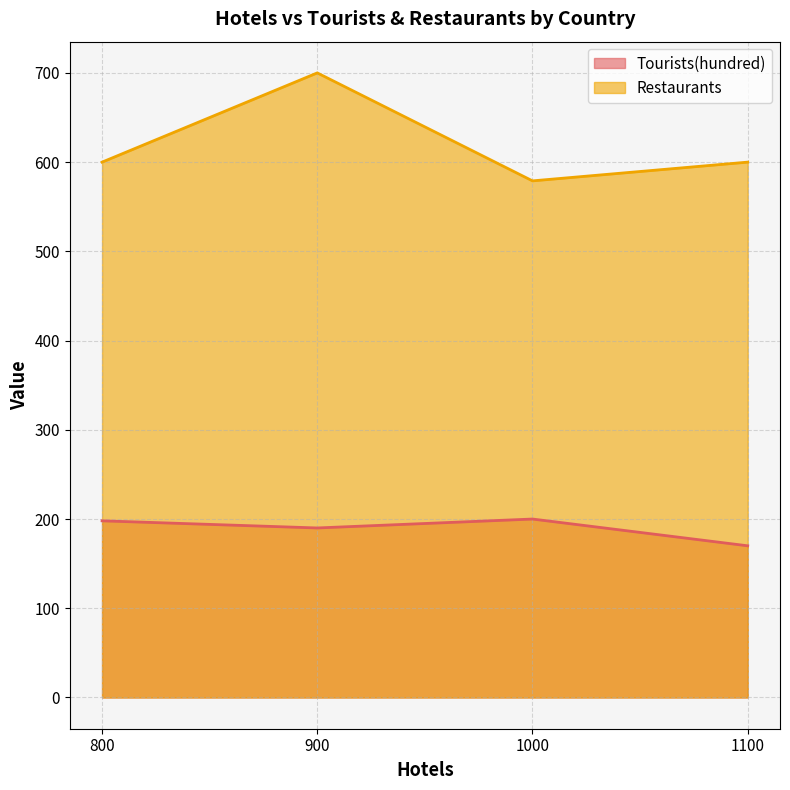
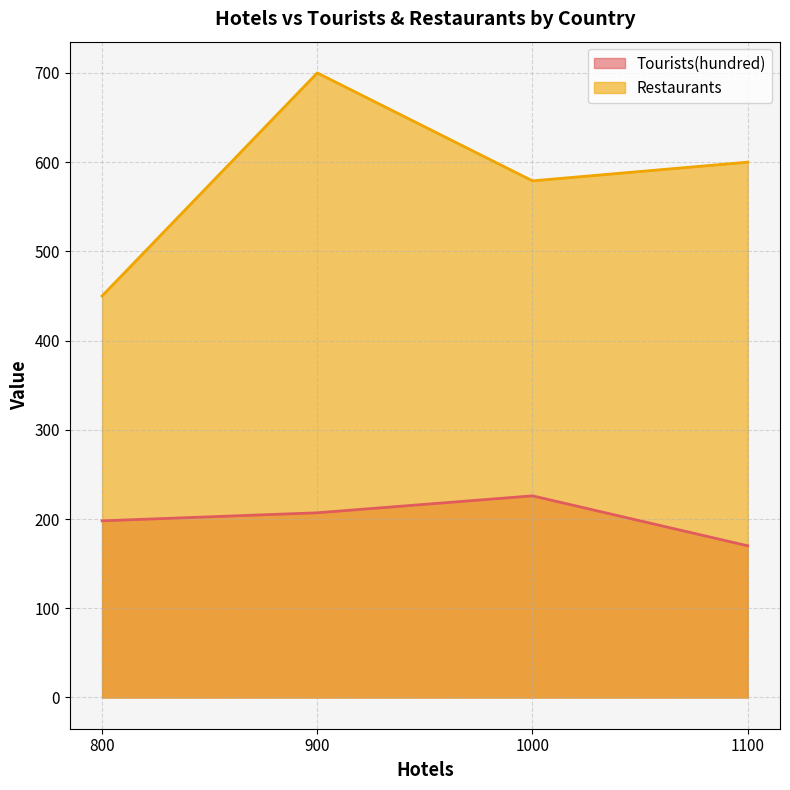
Restaurants, 800: 600 -> 450
Tourists(hundred), 900: 190 -> 210
Tourists(hundred), 1000: 200 -> 230
